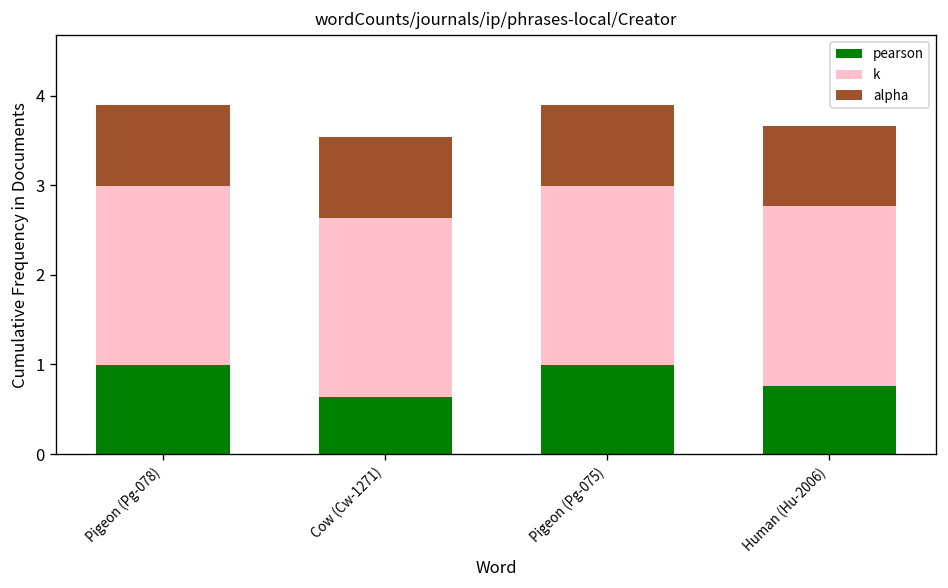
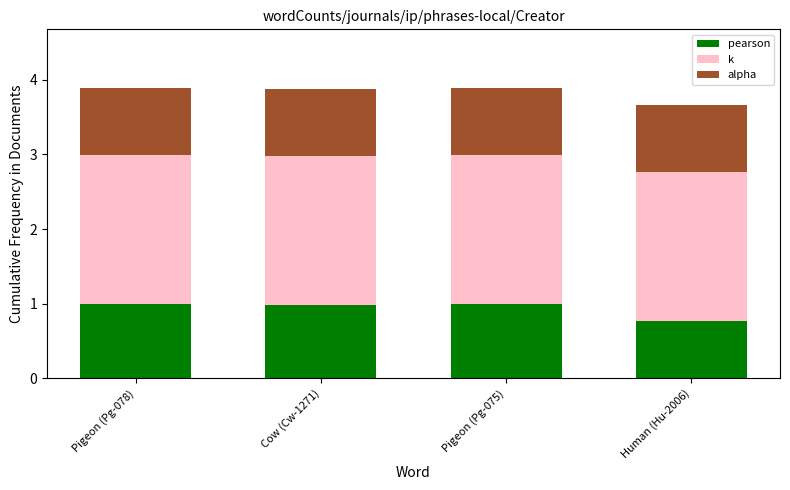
pearson, Cow (Cw-1271): 0.6 -> 1.0
